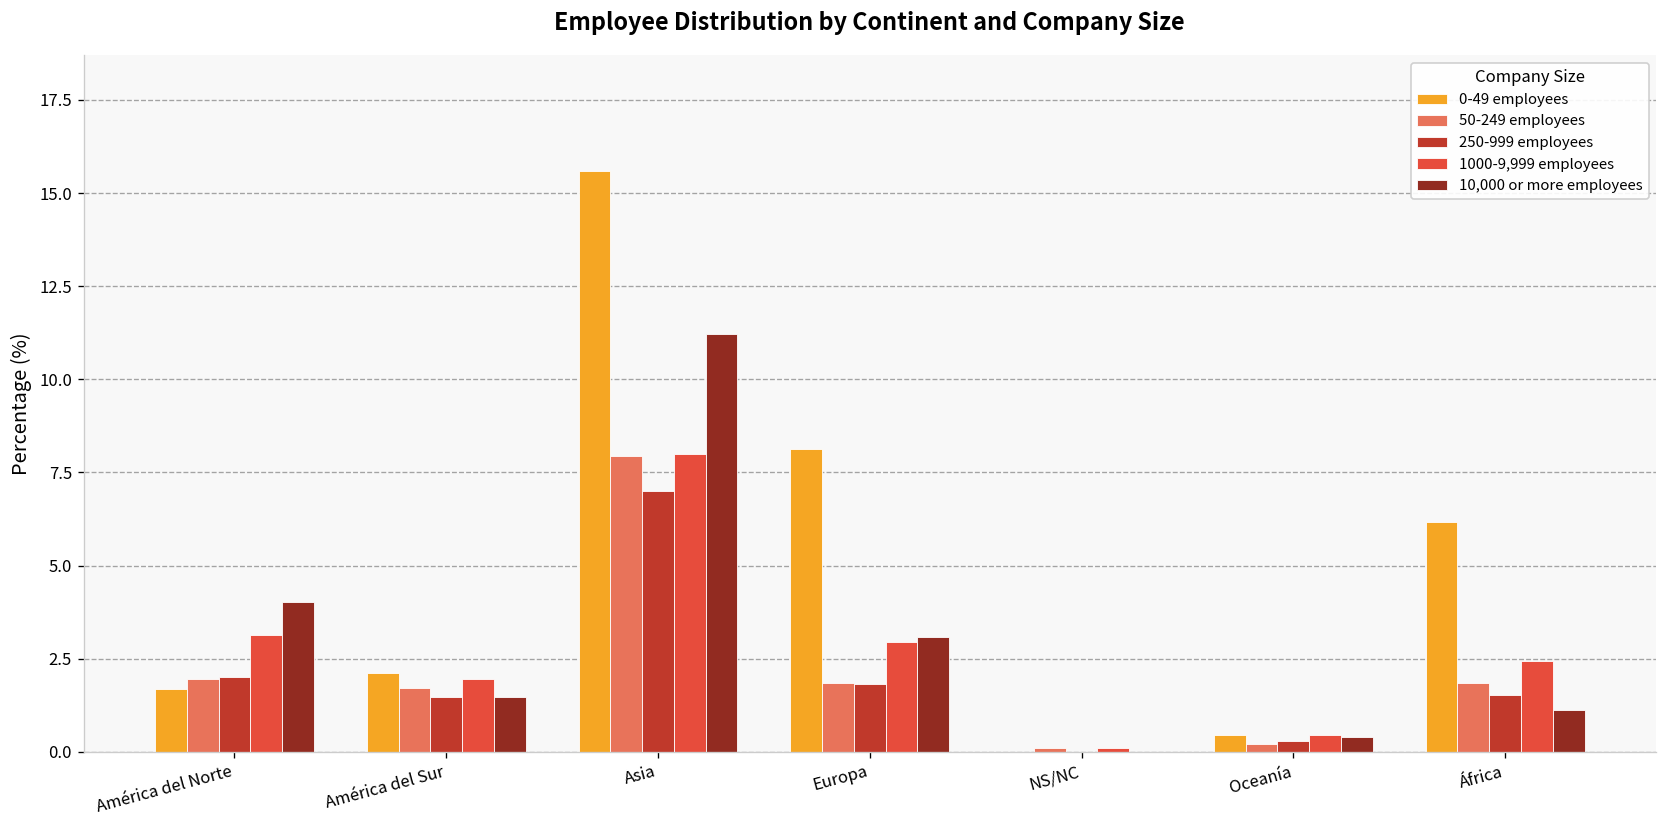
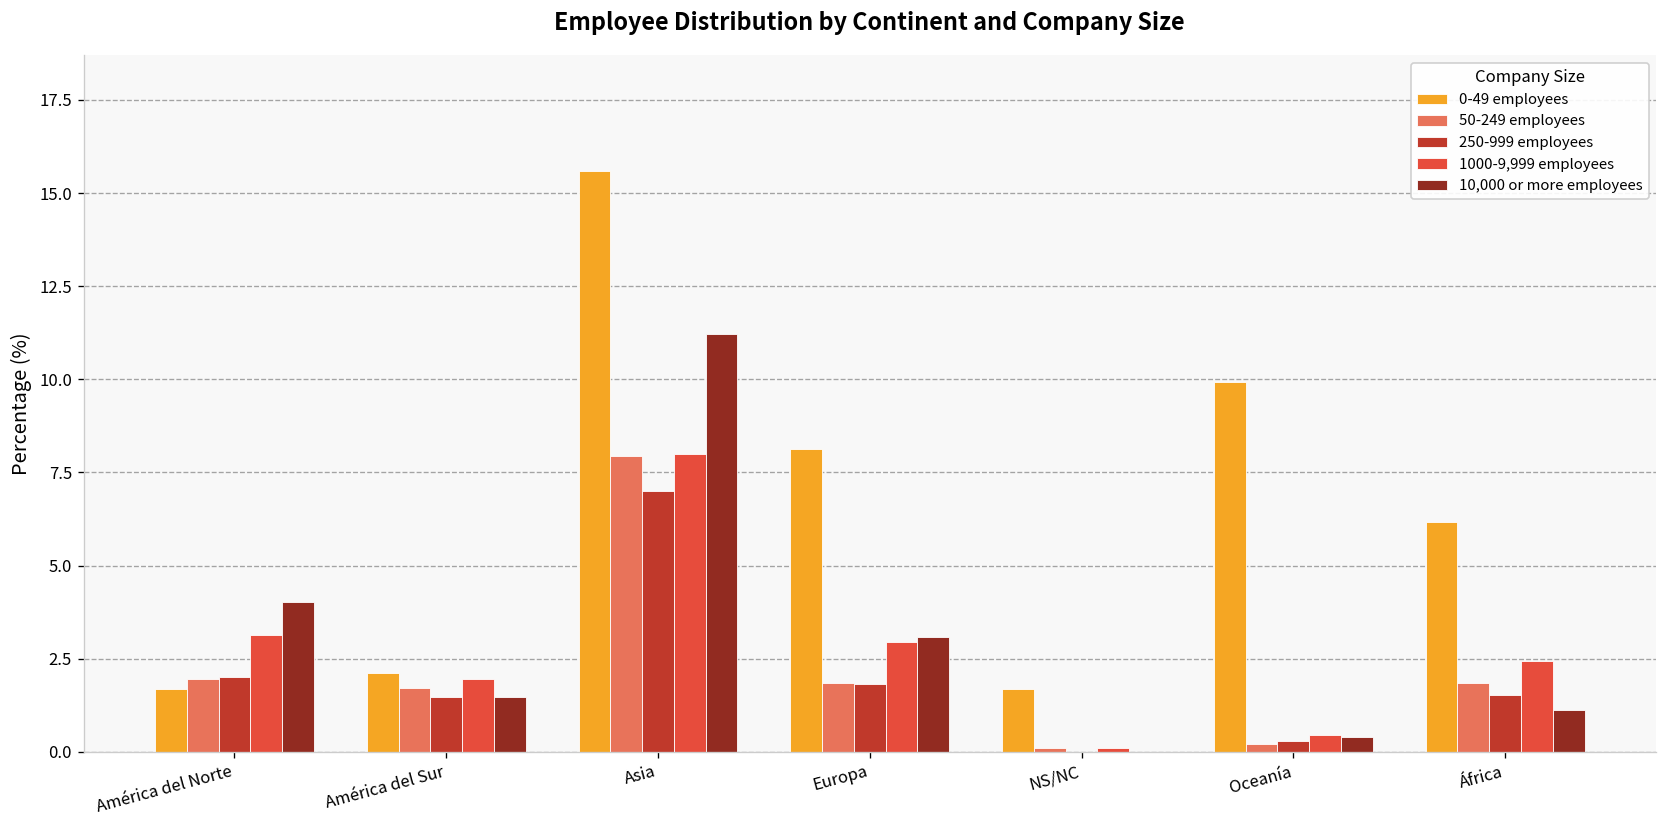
0-49 employees, NS/NC: 0.0 -> 1.7
0-49 employees, Oceanía: 0.4 -> 9.9
